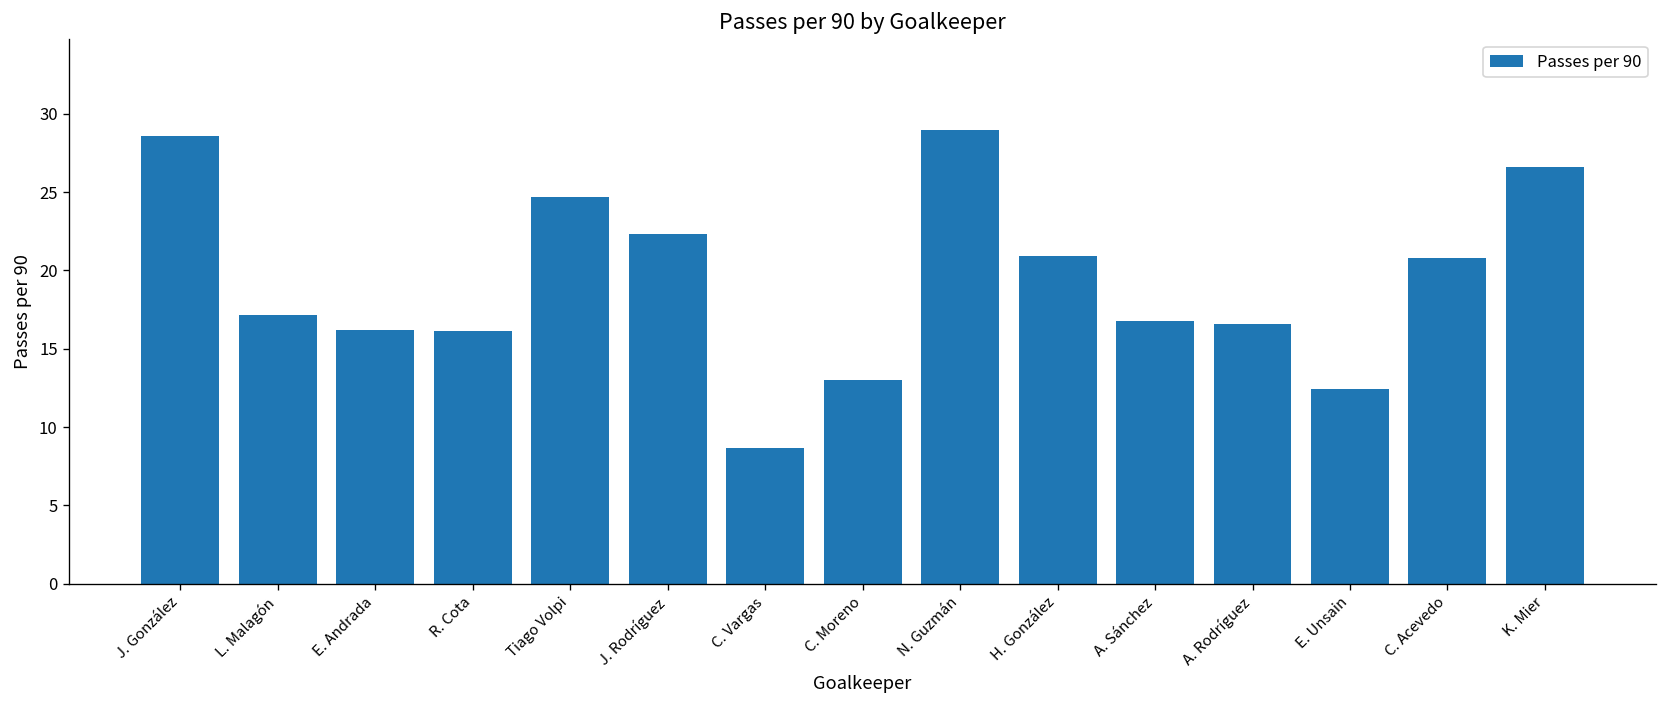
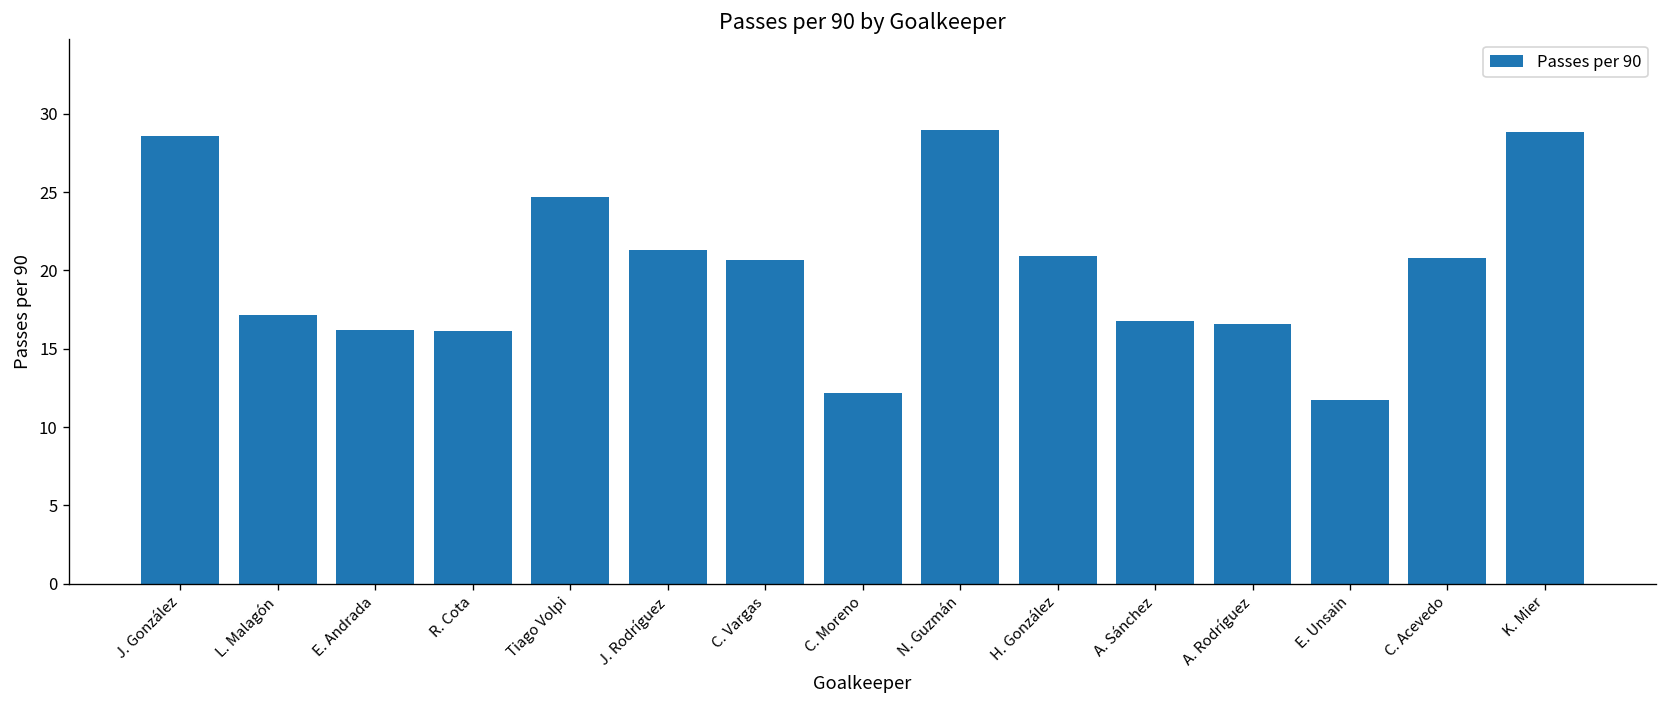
J. Rodríguez: 22.3 -> 21.3
C. Vargas: 8.7 -> 20.7
C. Moreno: 13.0 -> 12.2
E. Unsain: 12.4 -> 11.7
K. Mier: 26.6 -> 28.8
